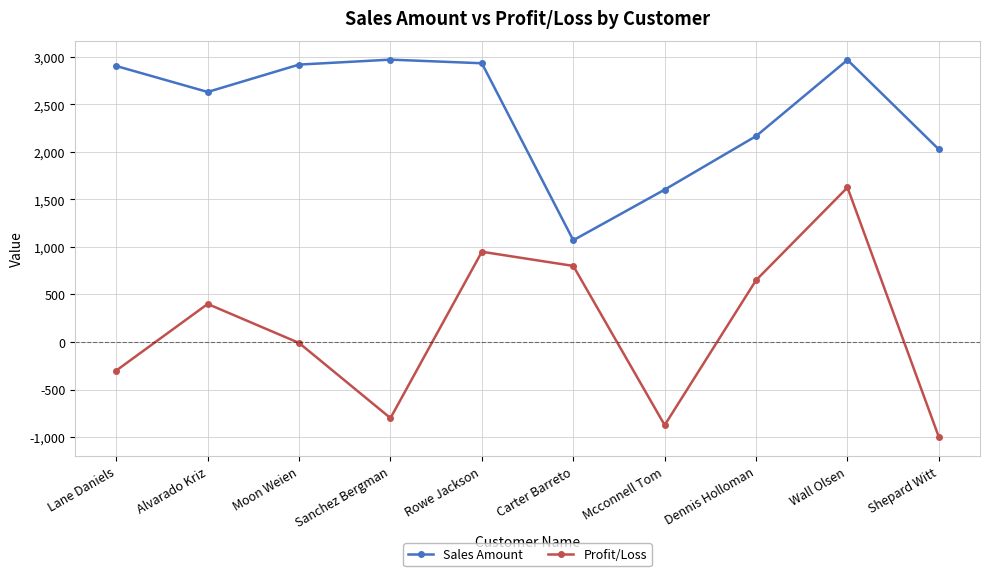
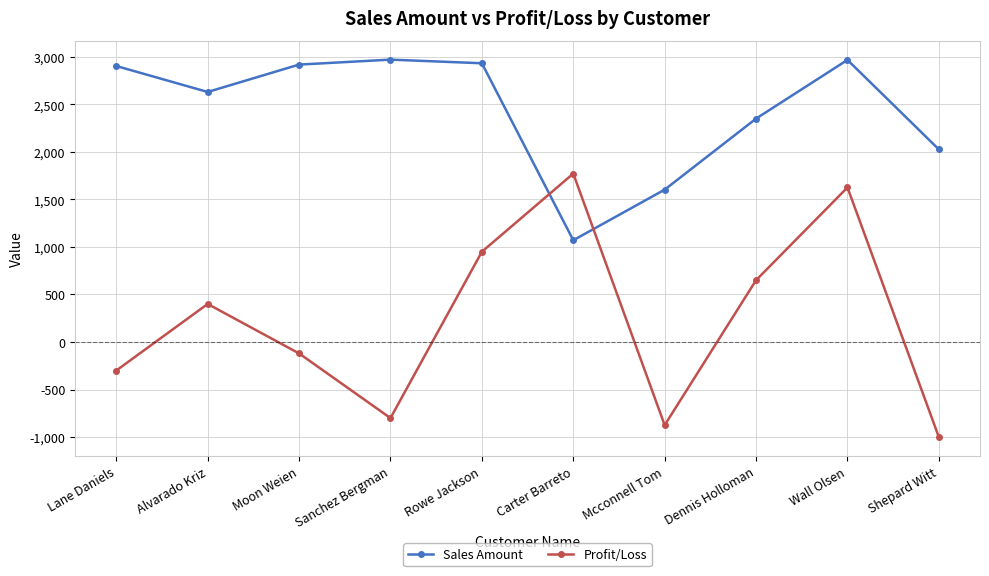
Profit/Loss, Moon Weien: 0 -> -100
Profit/Loss, Carter Barreto: 800 -> 1,800
Sales Amount, Dennis Holloman: 2,200 -> 2,300
